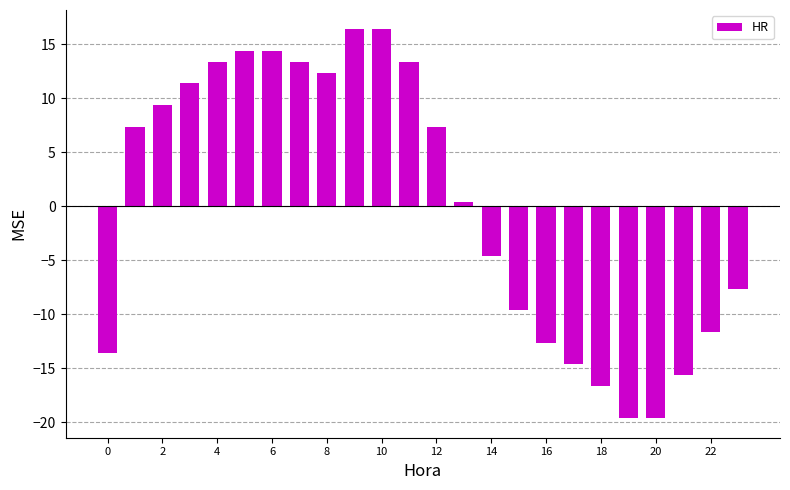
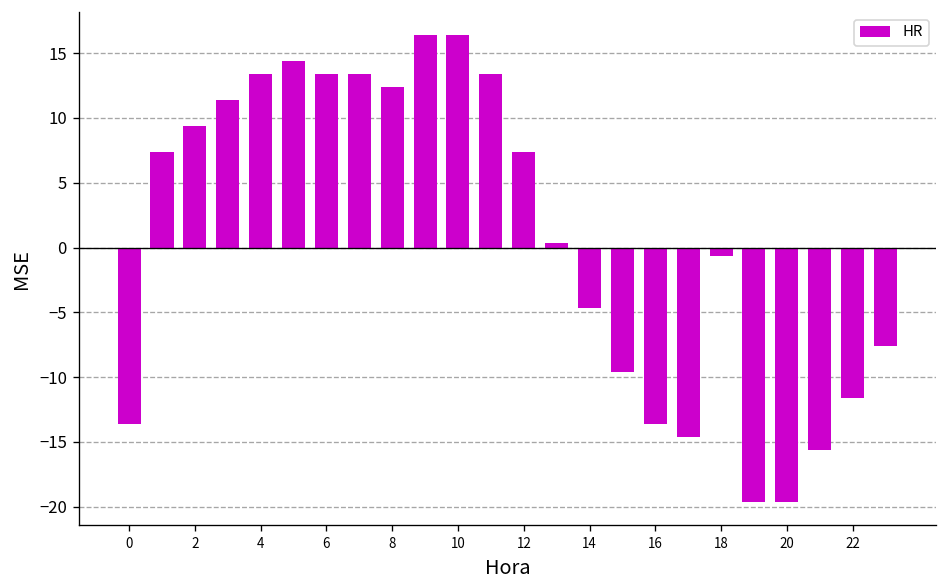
6: 14.4 -> 13.4
16: -12.6 -> -13.6
18: -16.6 -> -0.6
